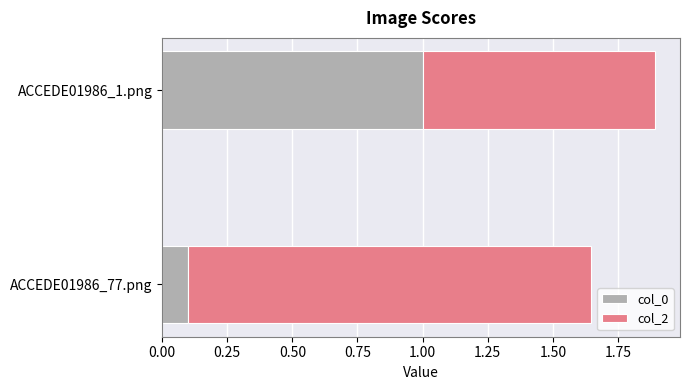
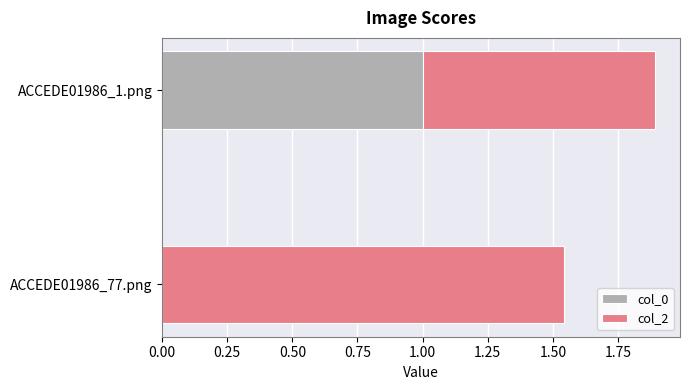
col_0, ACCEDE01986_77.png: 0.1 -> 0.0
